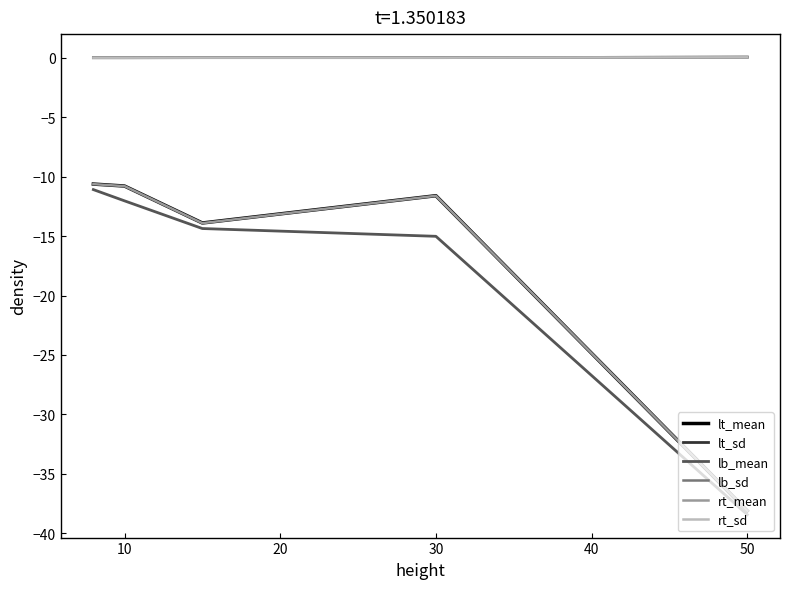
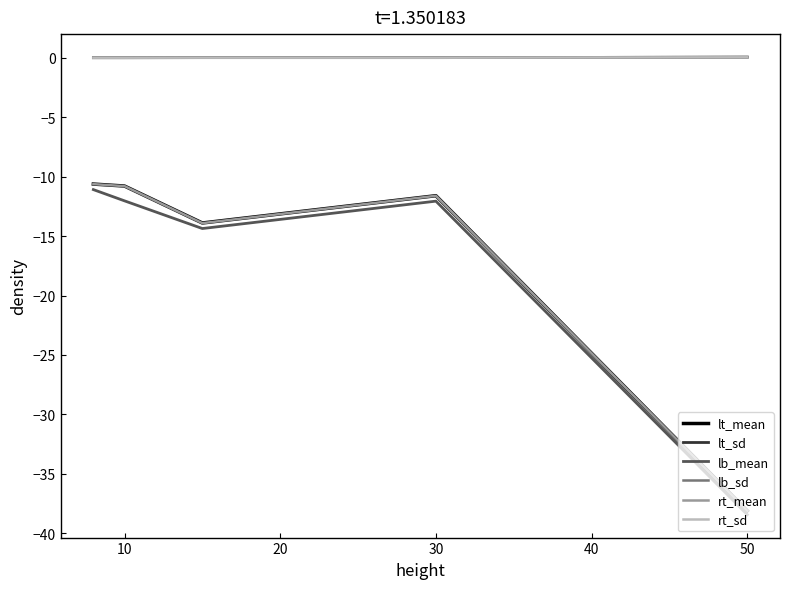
lb_mean, 30: -15.0 -> -12.1
